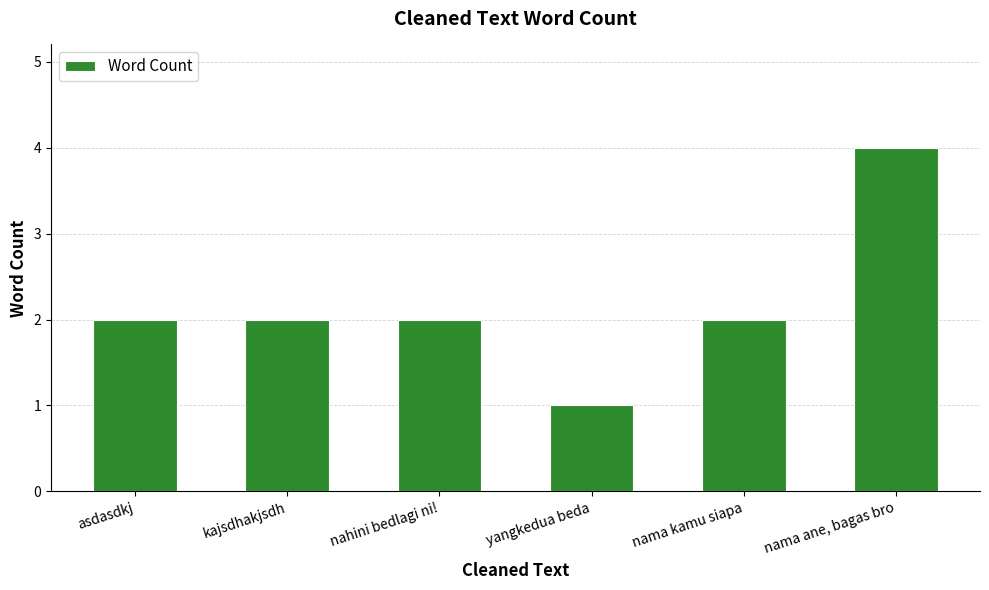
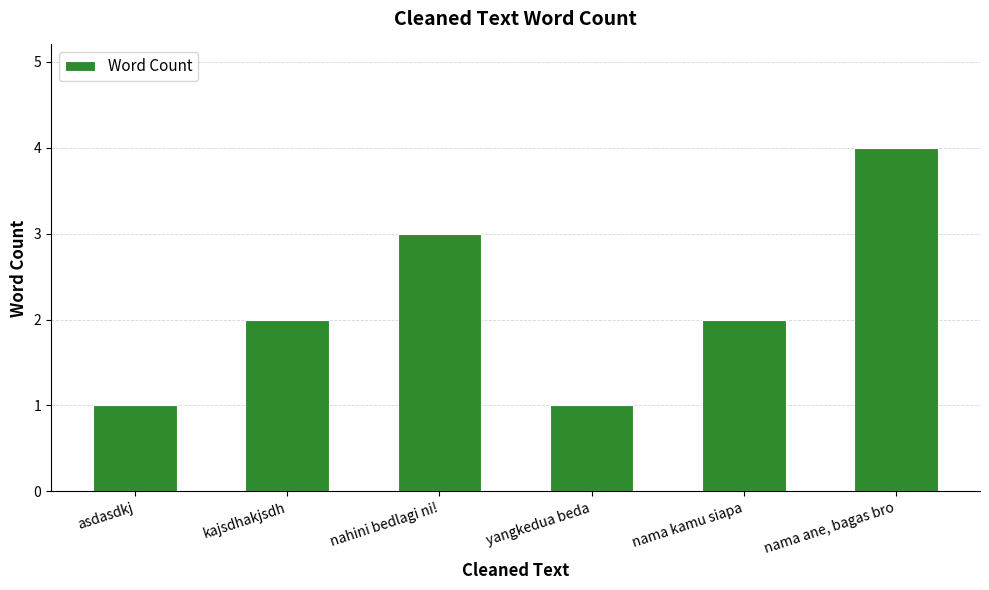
asdasdkj: 2 -> 1
nahini bedlagi ni!: 2 -> 3
